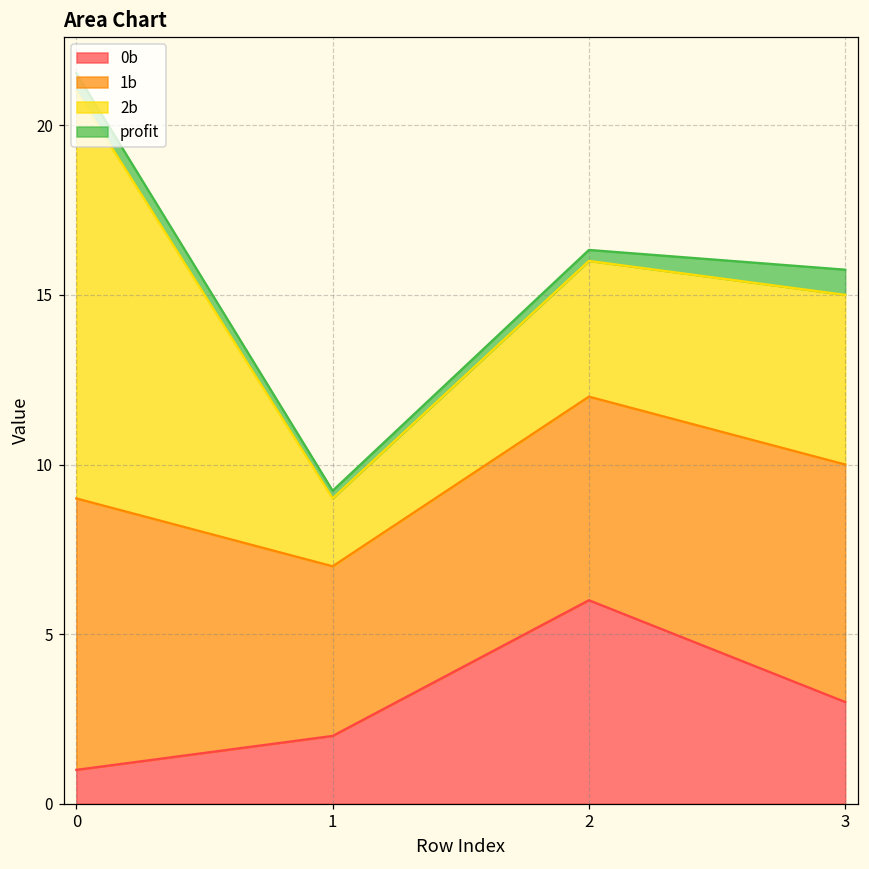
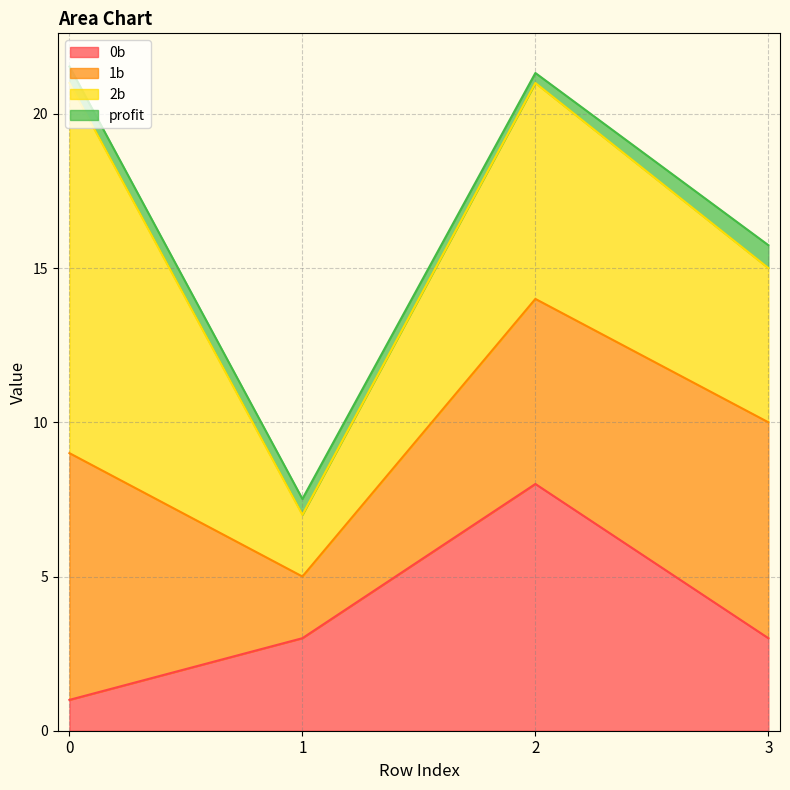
0b, 1: 2 -> 3
1b, 1: 5 -> 2
profit, 1: 0.2 -> 0.5
0b, 2: 6 -> 8
2b, 2: 4 -> 7
